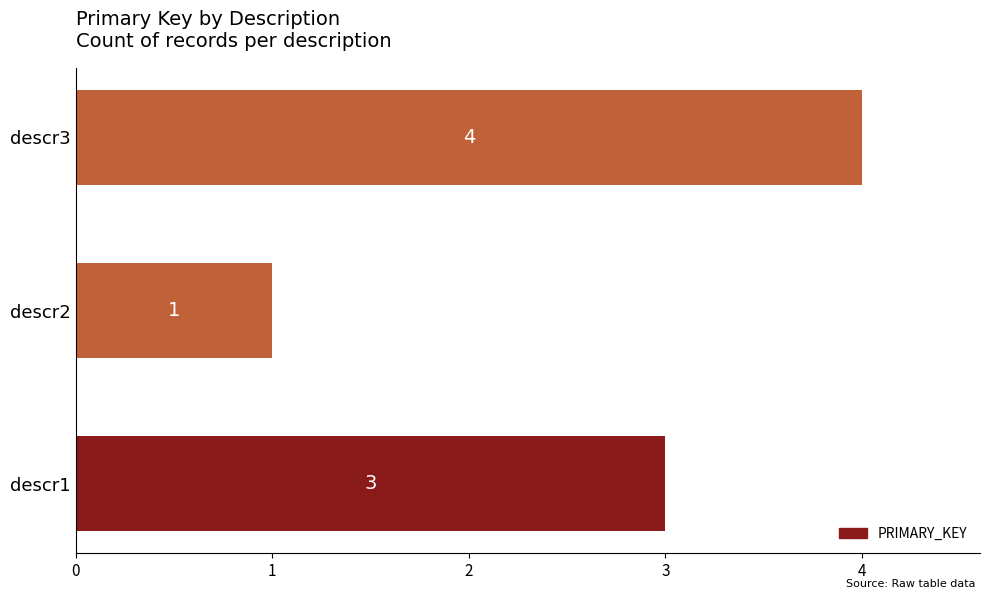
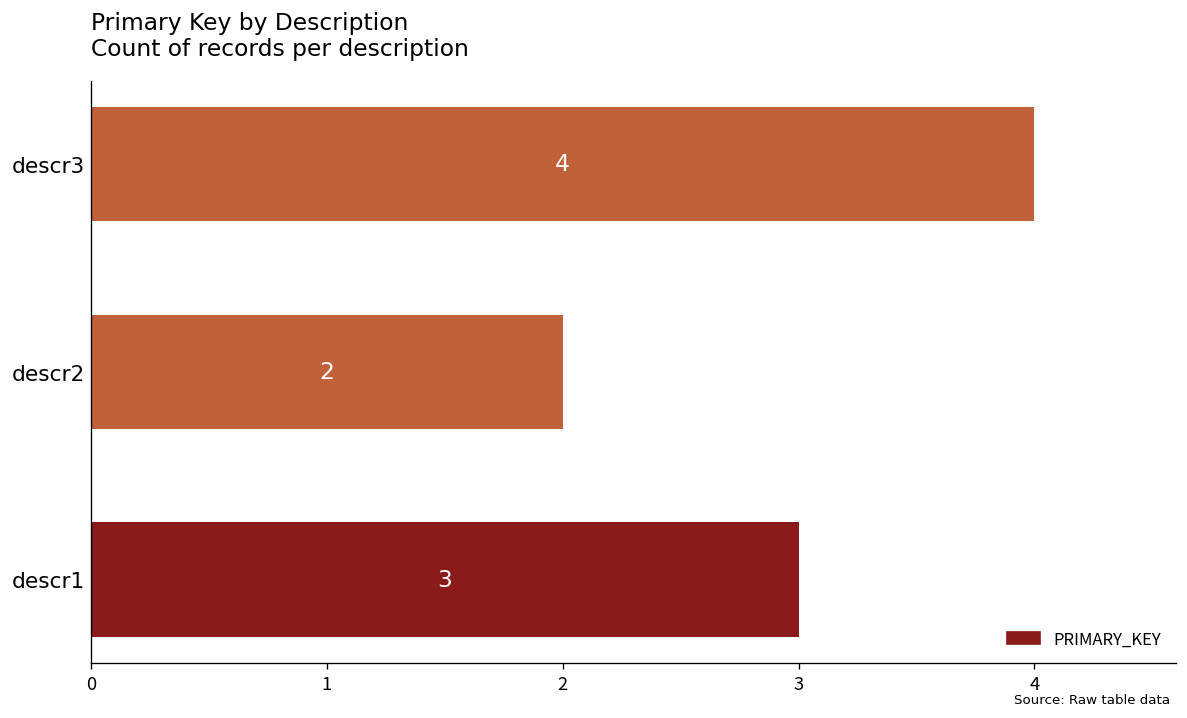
descr2: 1 -> 2
